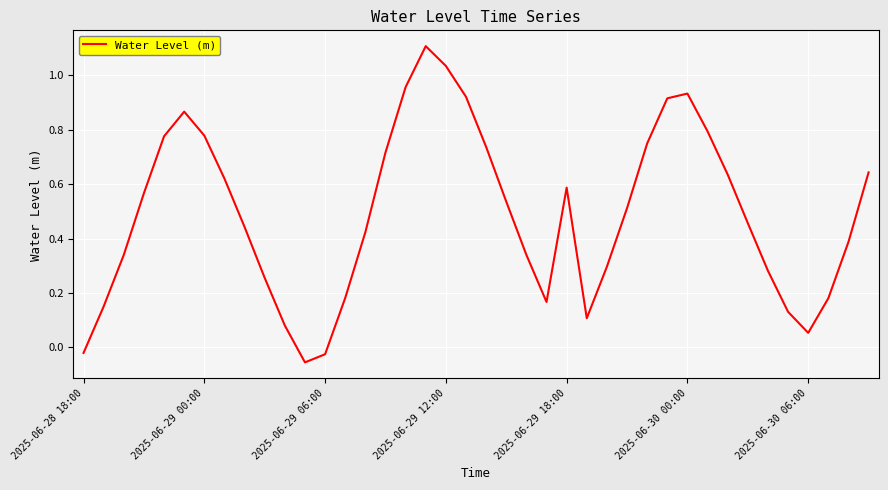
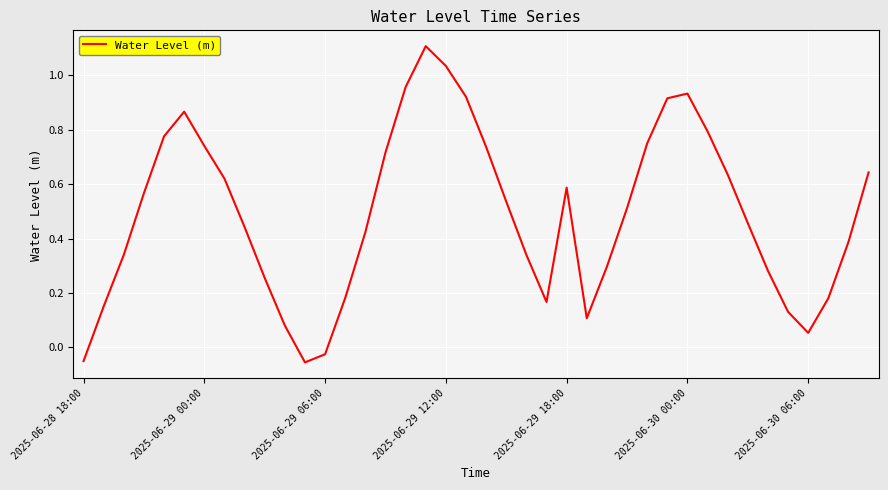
2025-06-28 18:00: -0.02 -> -0.05
2025-06-29 00:00: 0.78 -> 0.74
